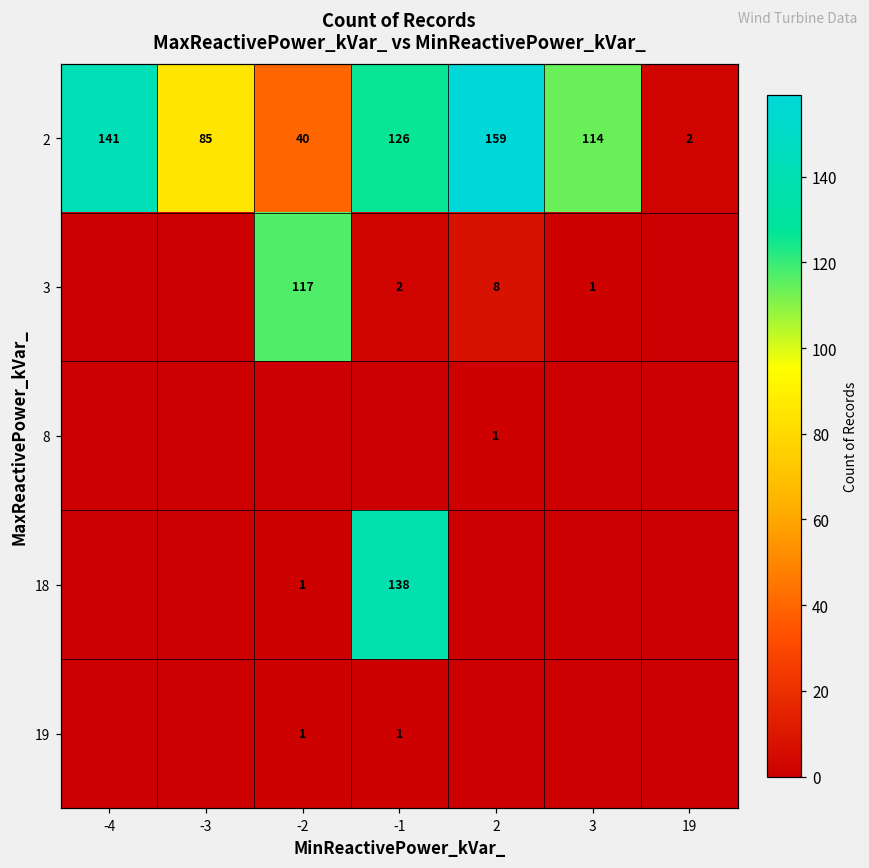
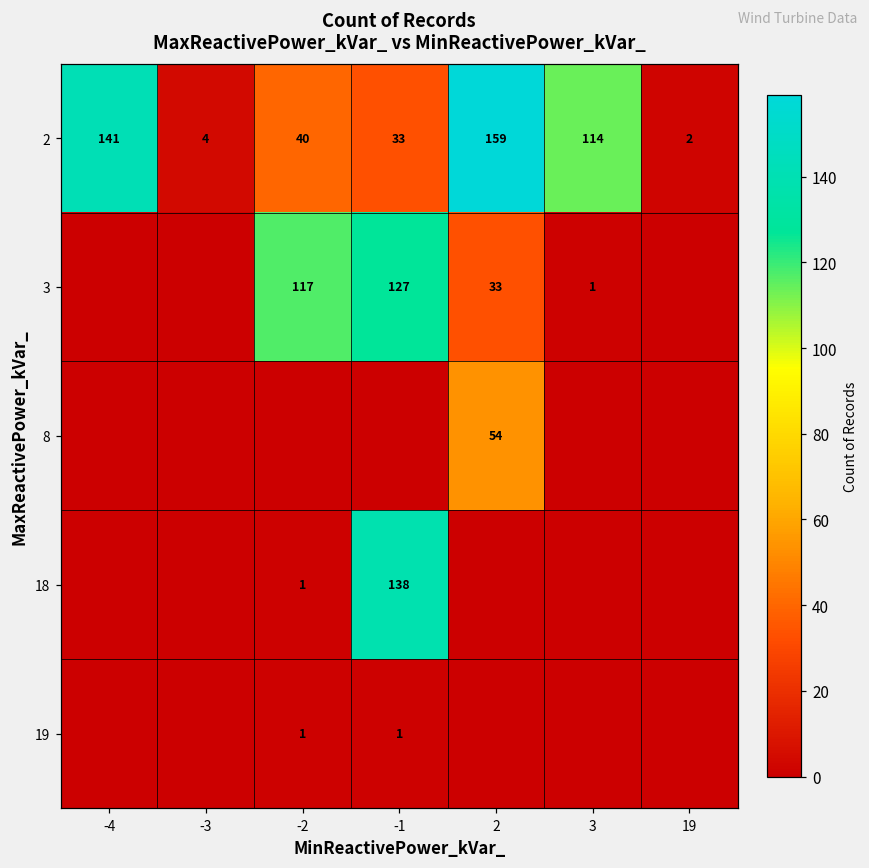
2, -3: 85 -> 4
2, -1: 126 -> 33
3, -1: 2 -> 127
3, 2: 8 -> 33
8, 2: 1 -> 54
